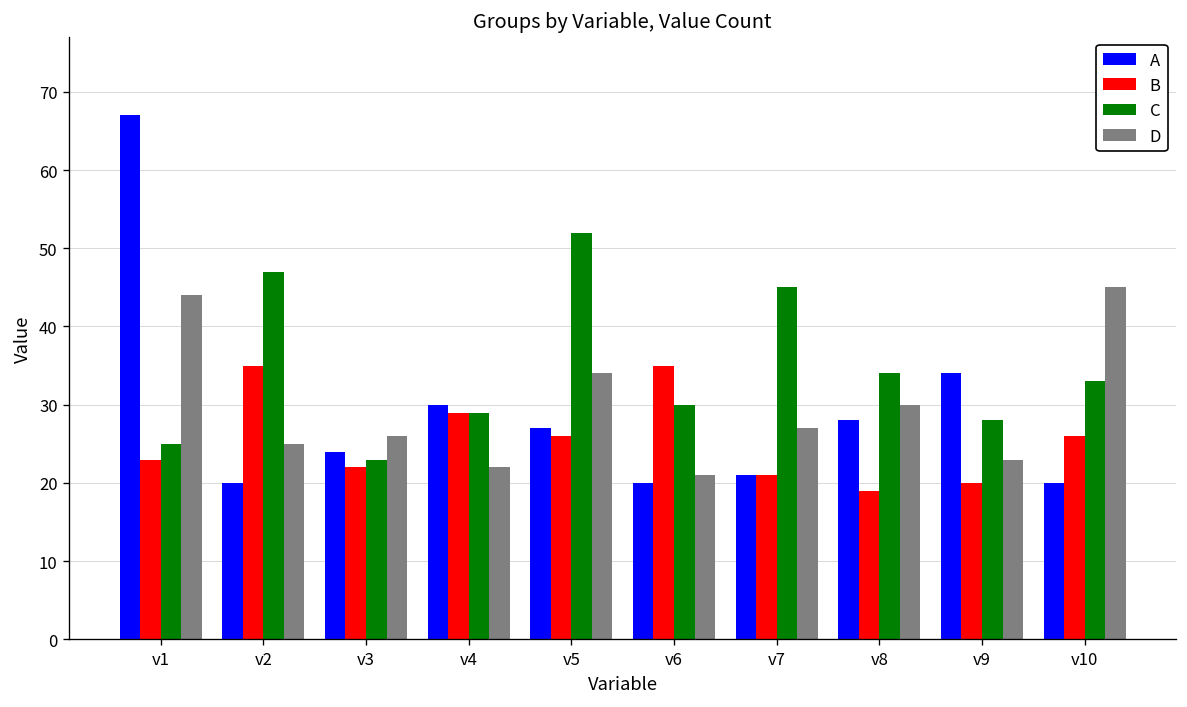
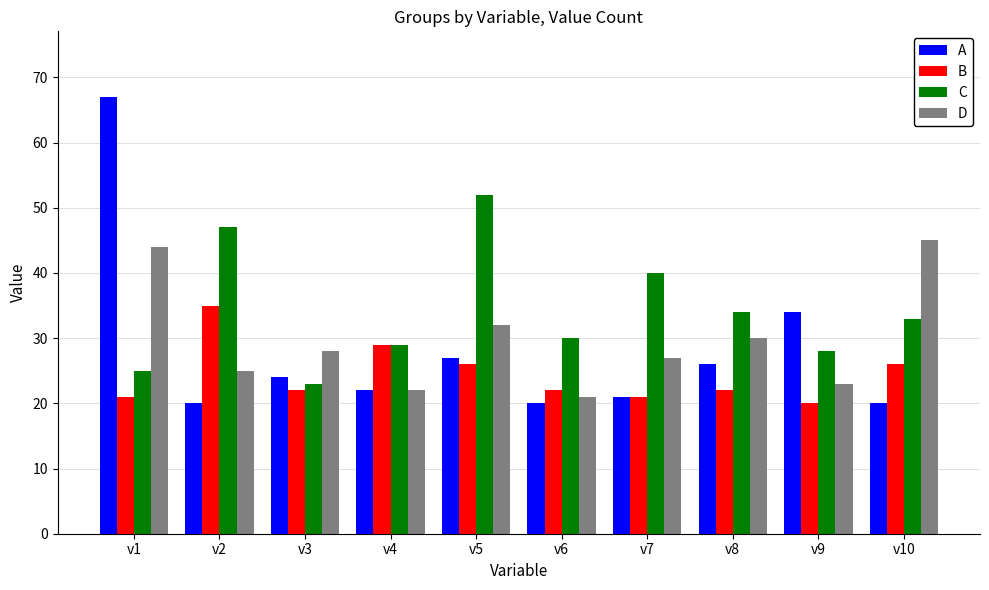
B, v1: 23 -> 21
D, v3: 26 -> 28
A, v4: 30 -> 22
D, v5: 34 -> 32
B, v6: 35 -> 22
C, v7: 45 -> 40
A, v8: 28 -> 26
B, v8: 19 -> 22
